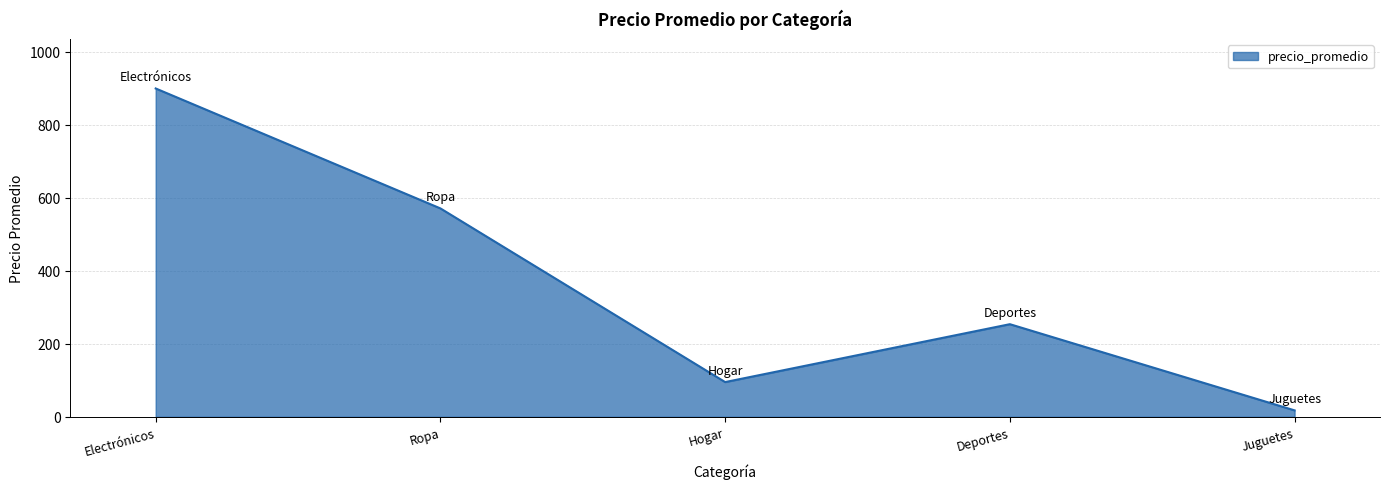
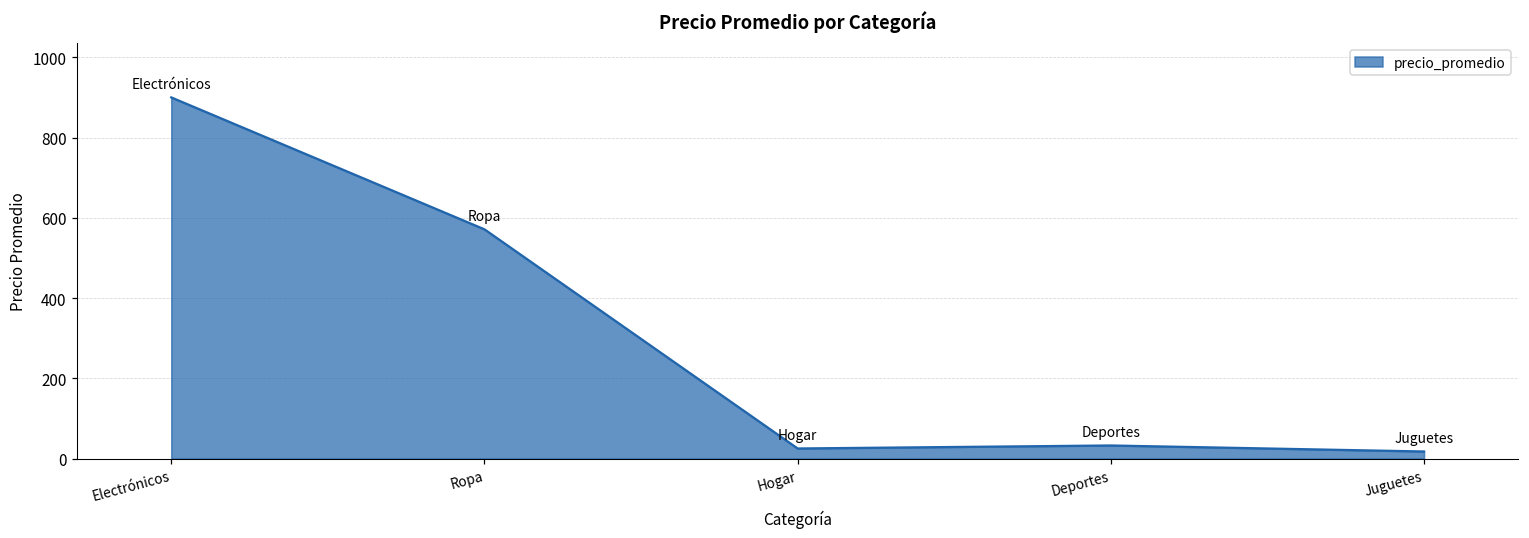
Hogar: 100 -> 30
Deportes: 250 -> 30
